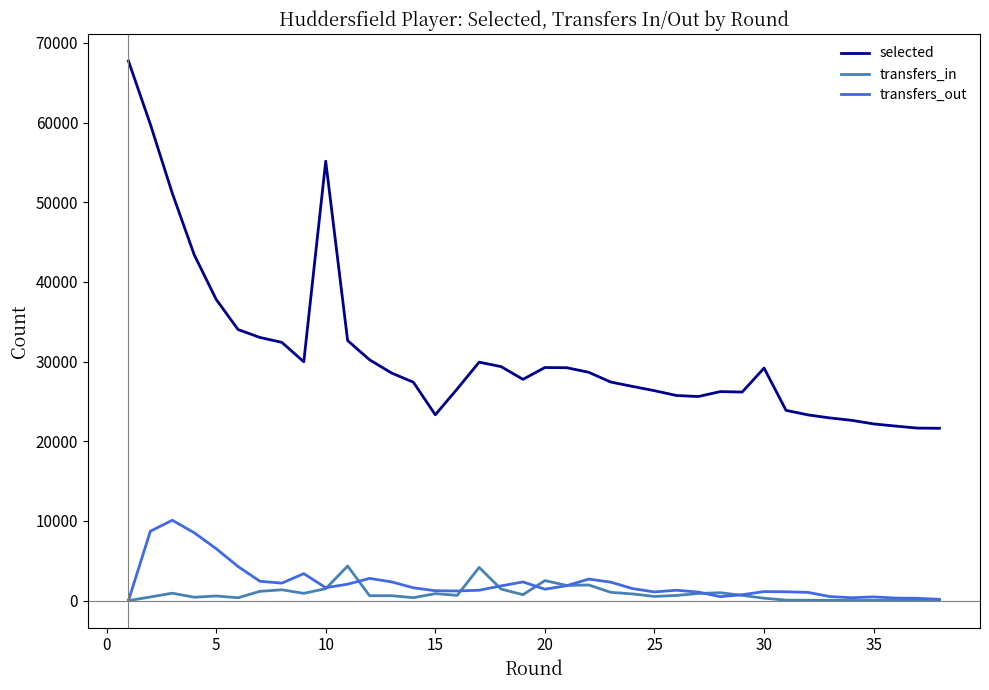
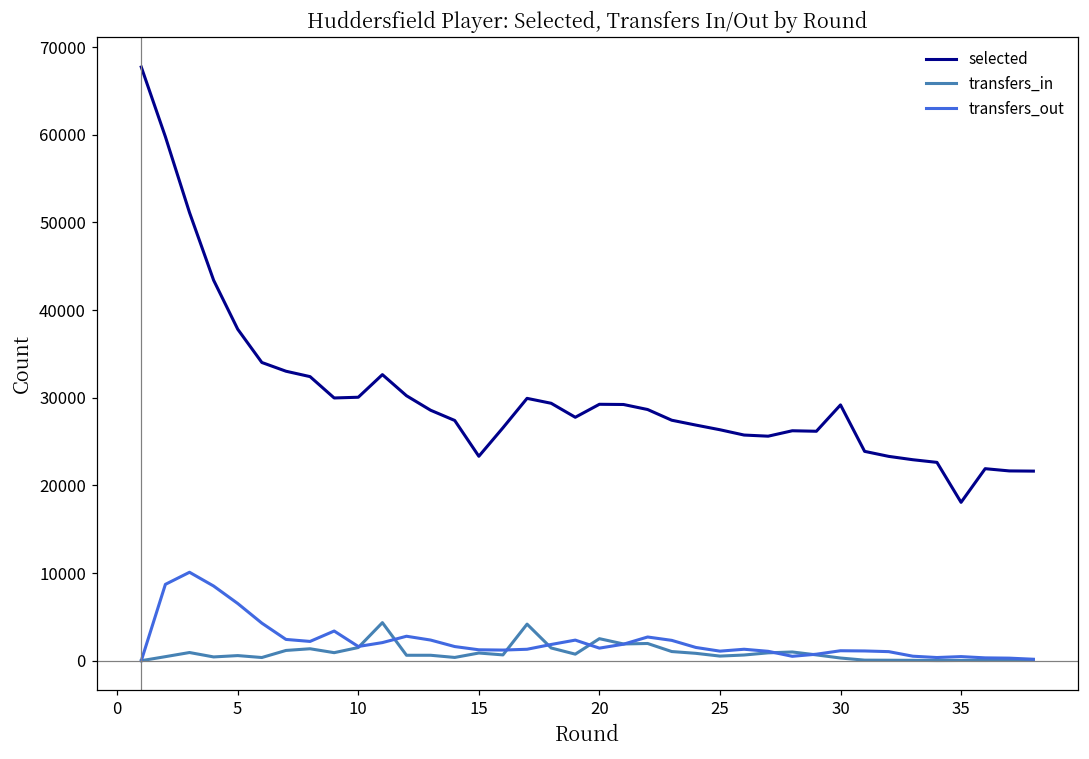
selected, 10: 55000 -> 30000
selected, 35: 22000 -> 18000
